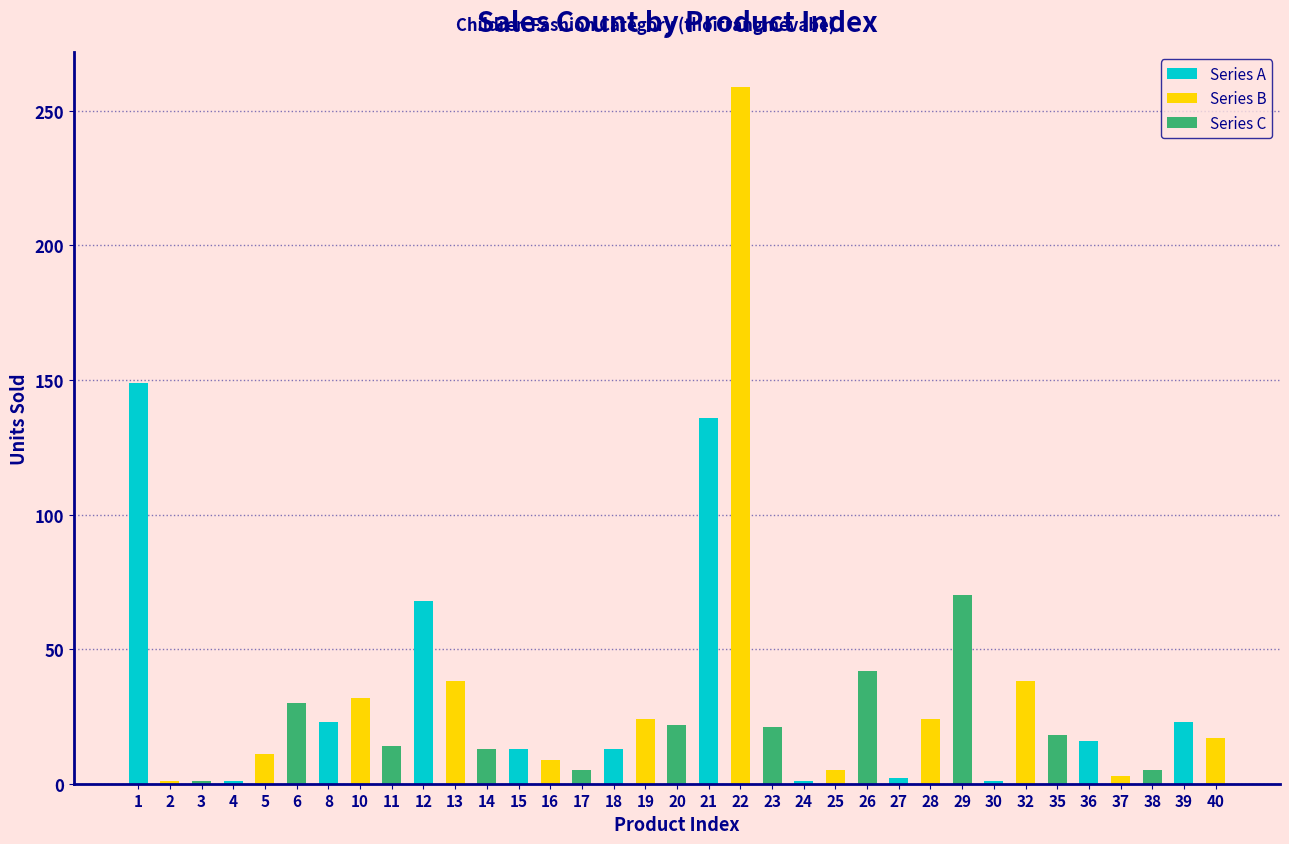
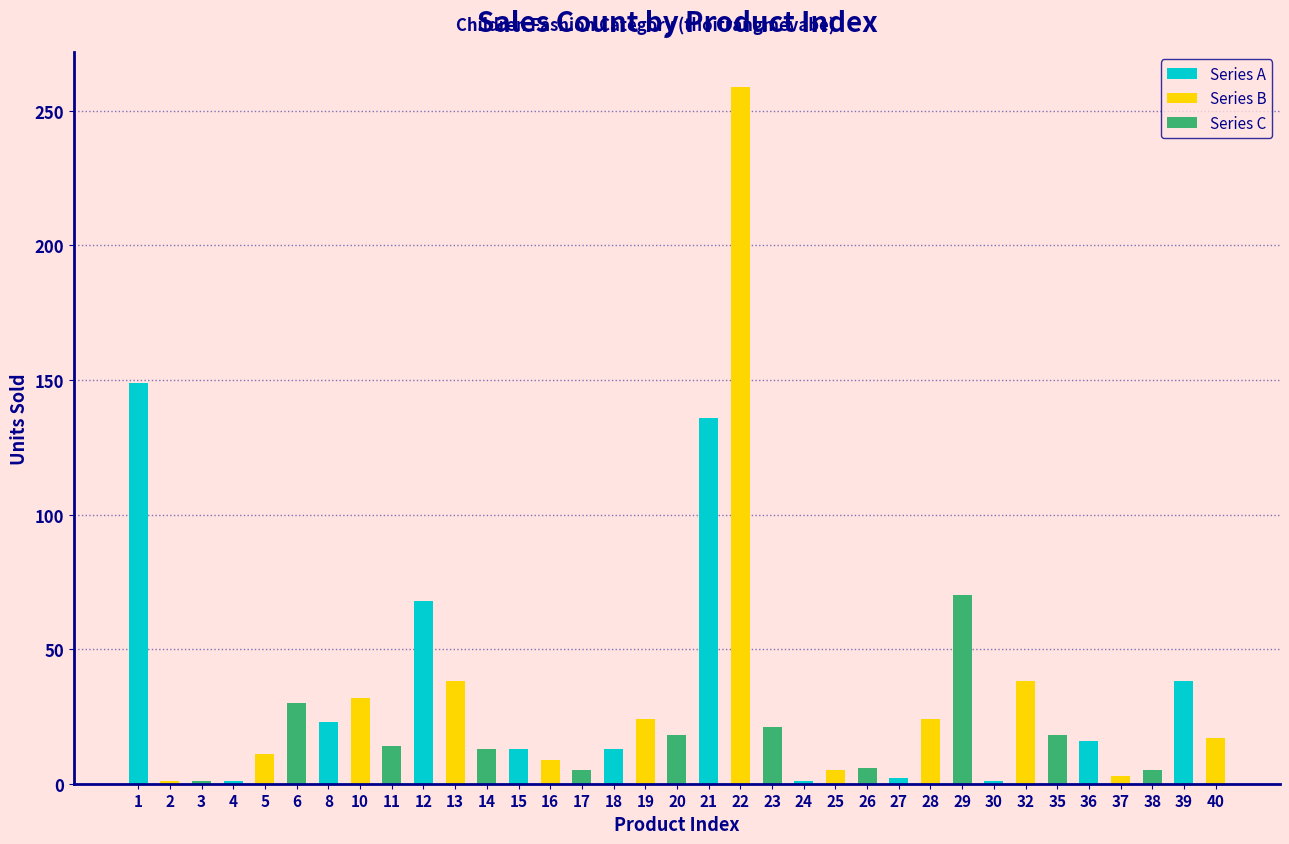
Series C, 20: 22 -> 18
Series C, 26: 42 -> 6
Series A, 39: 23 -> 38
